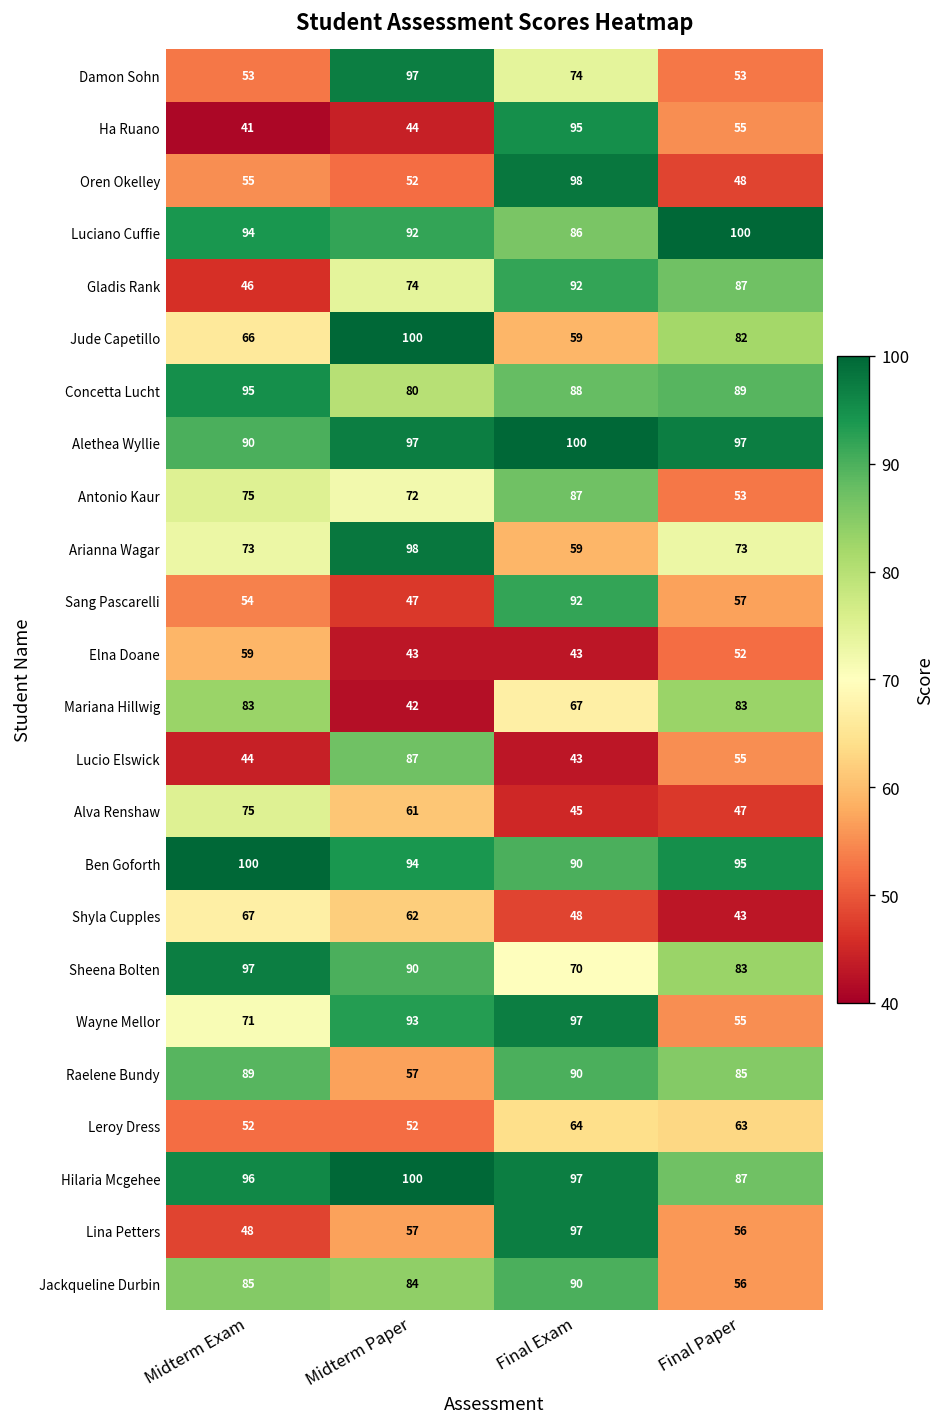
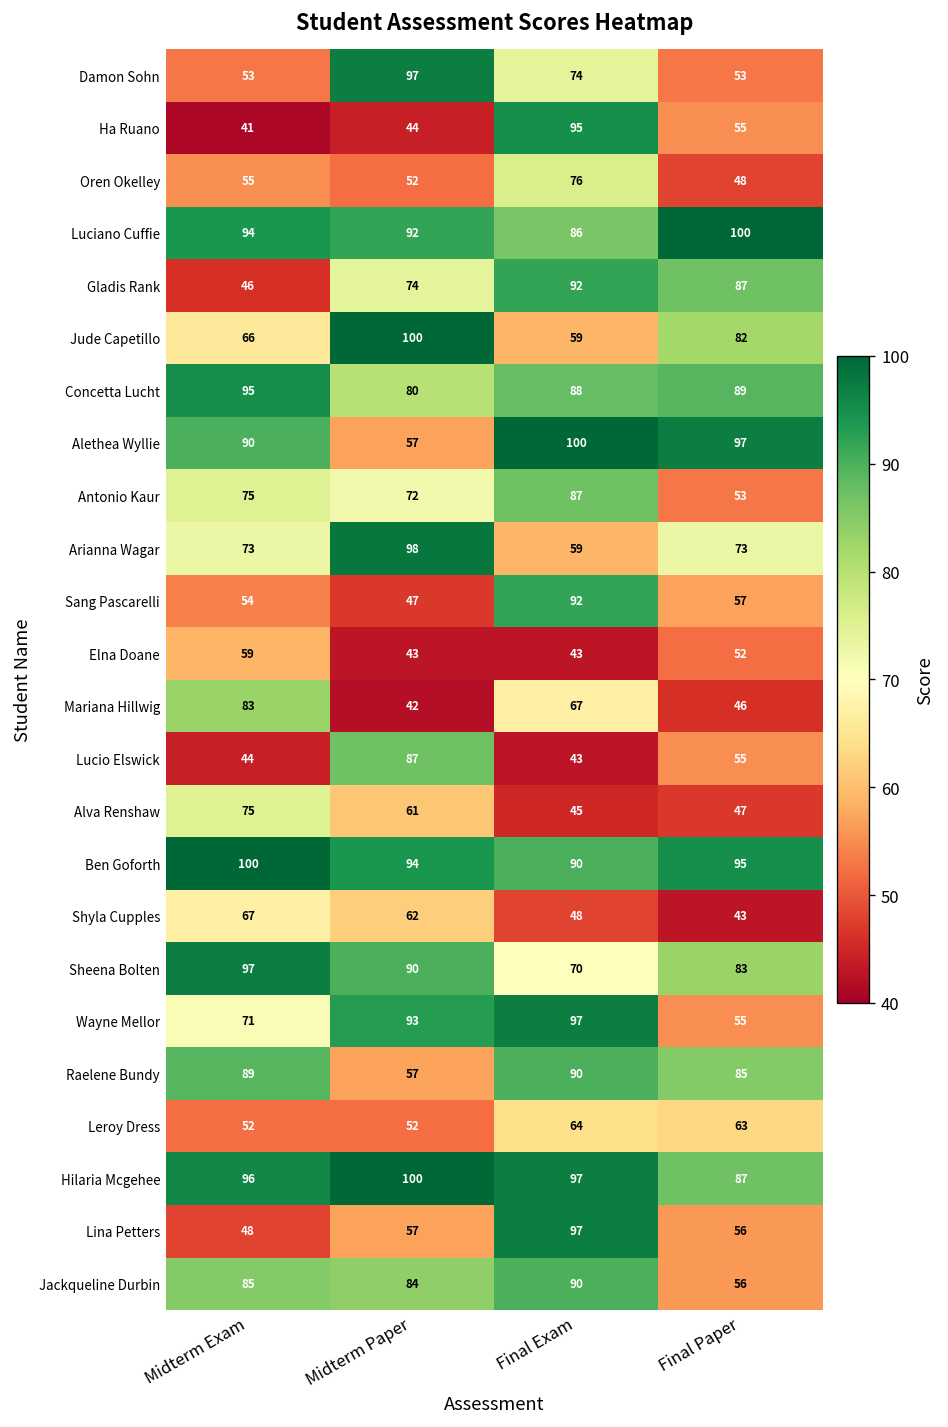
Oren Okelley, Final Exam: 98 -> 76
Alethea Wyllie, Midterm Paper: 97 -> 57
Mariana Hillwig, Final Paper: 83 -> 46
